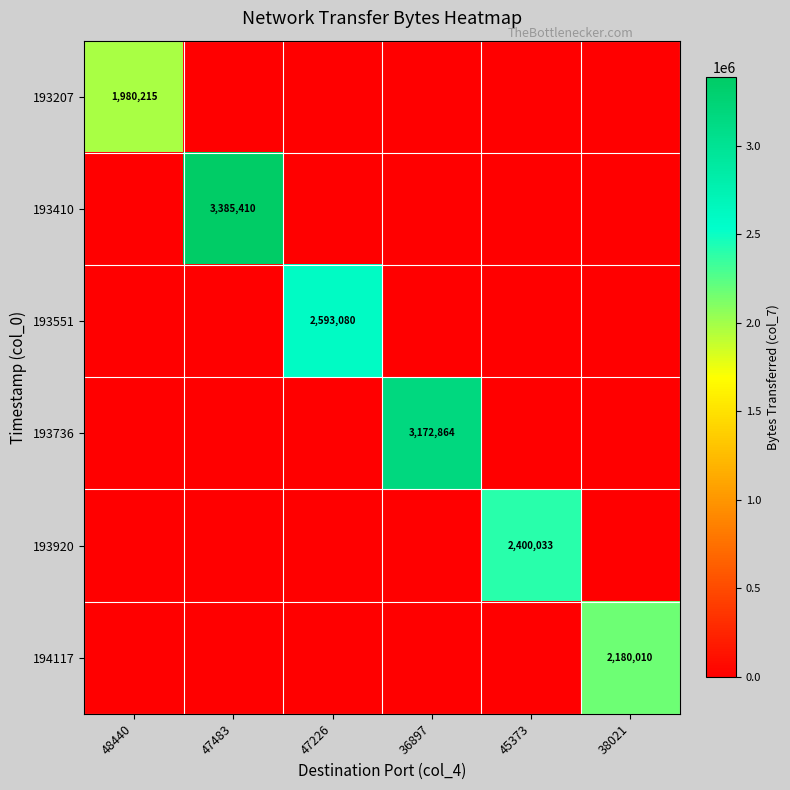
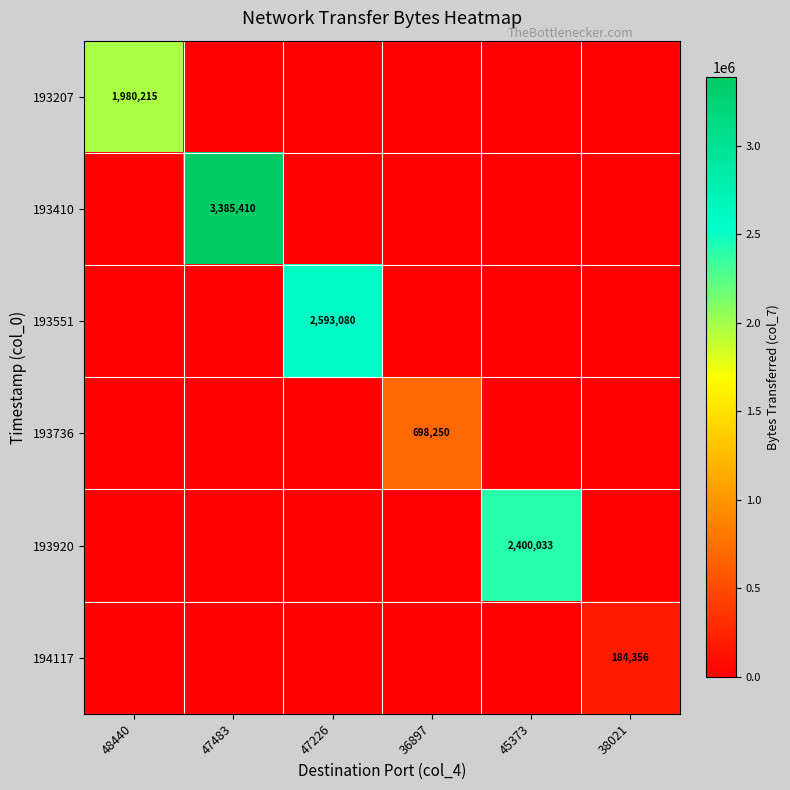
193736, 36897: 3,172,864 -> 698,250
194117, 38021: 2,180,010 -> 184,356
